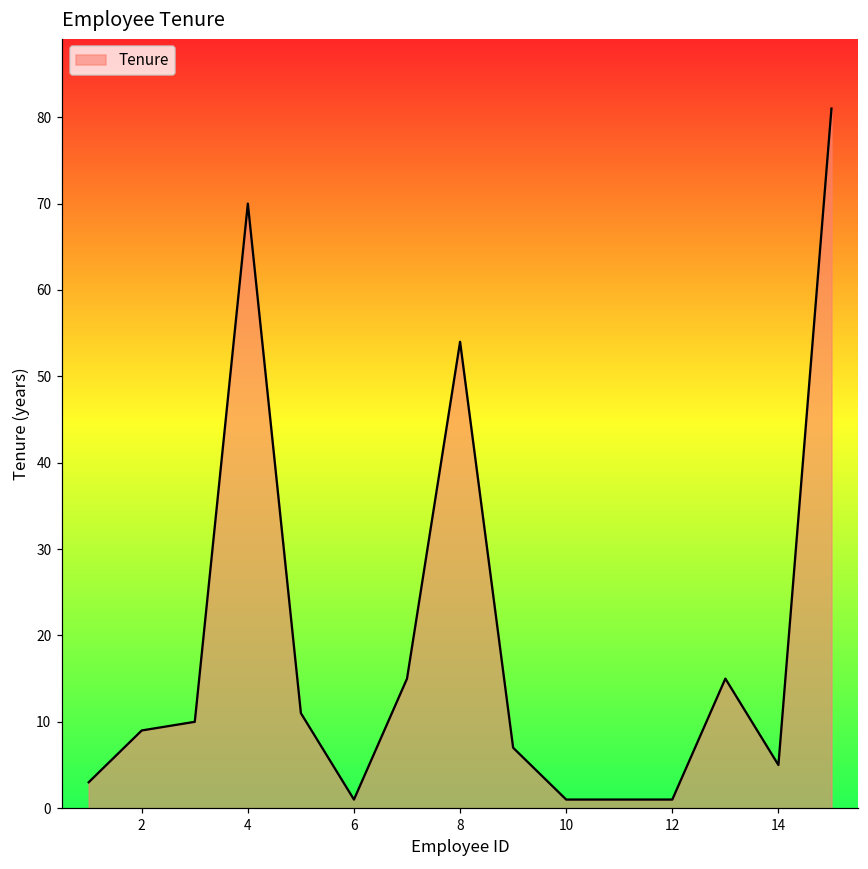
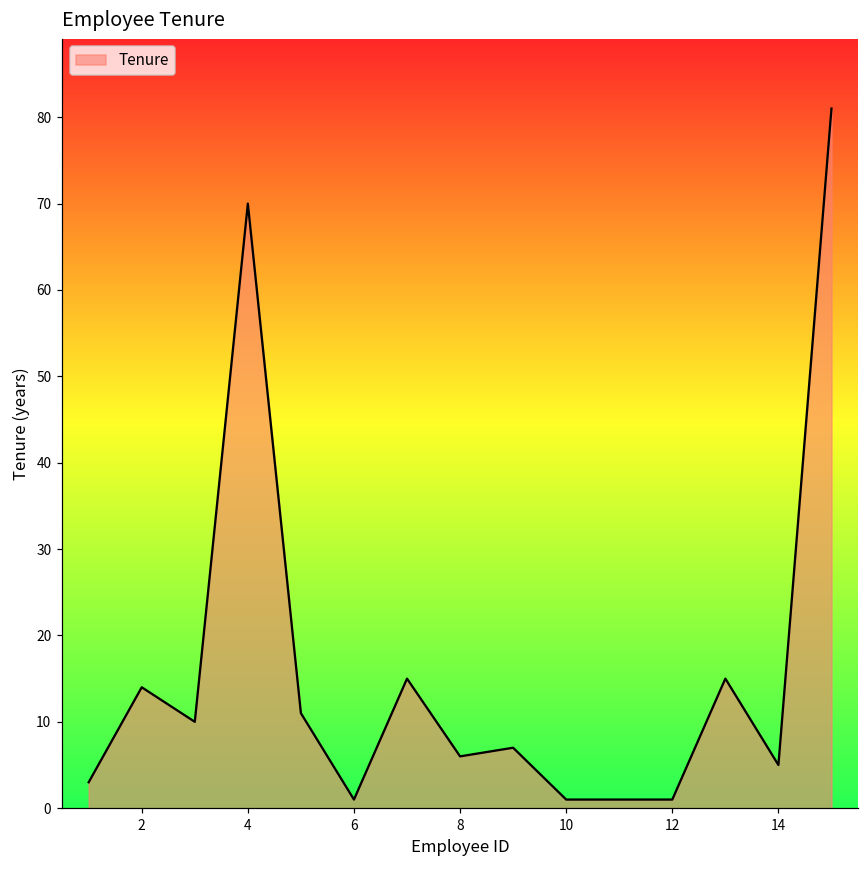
2: 9 -> 14
8: 54 -> 6
